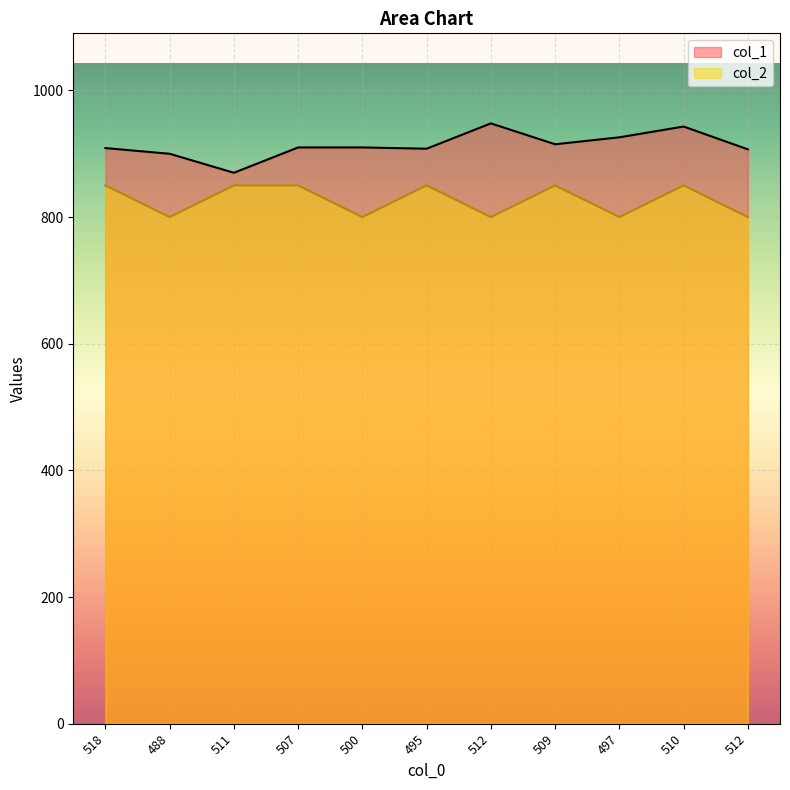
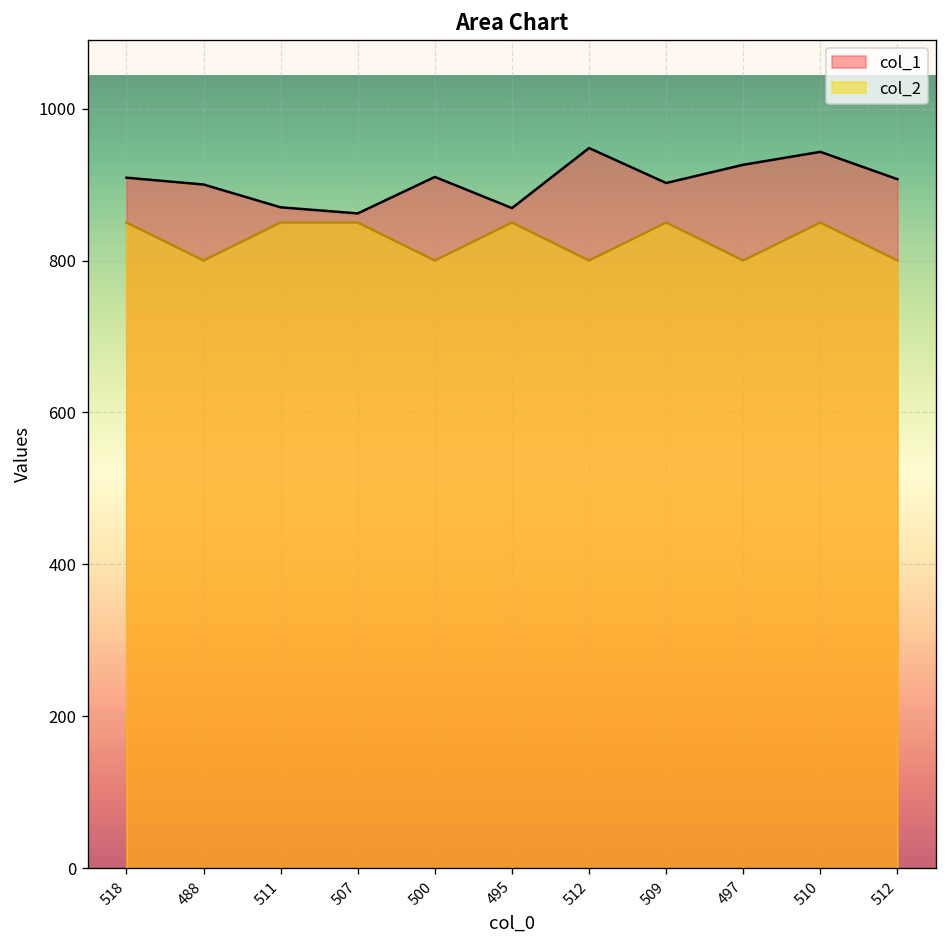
col_1, 507: 910 -> 860
col_1, 495: 910 -> 870
col_1, 509: 920 -> 900
